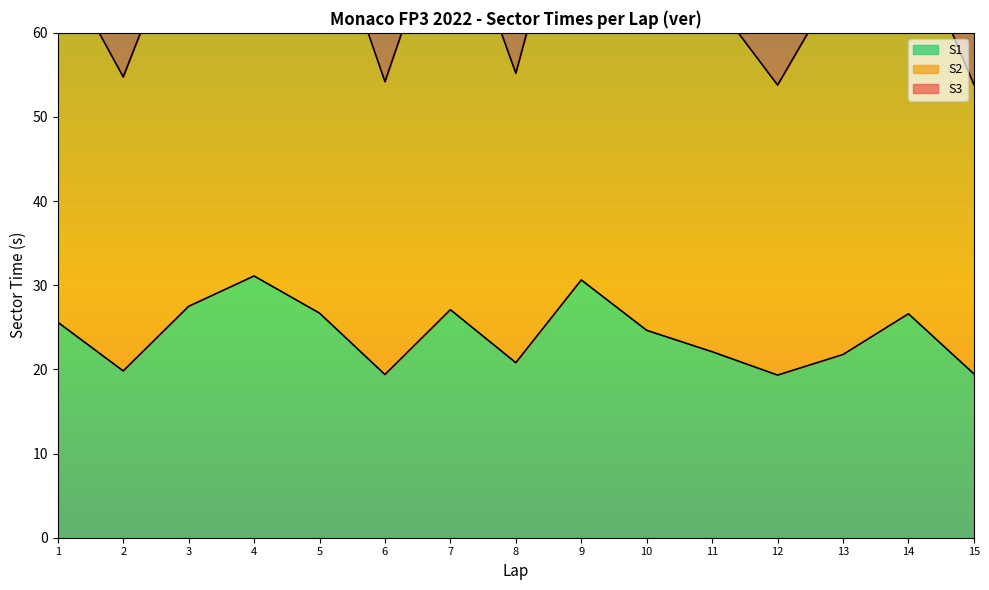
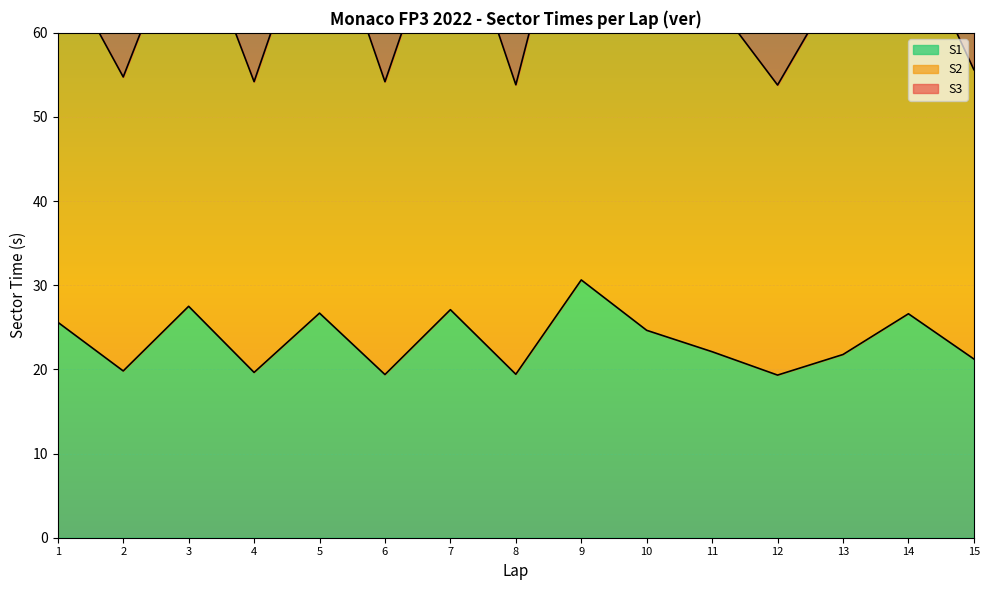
S1, 4: 31 -> 20
S1, 8: 21 -> 19
S1, 15: 19 -> 21
